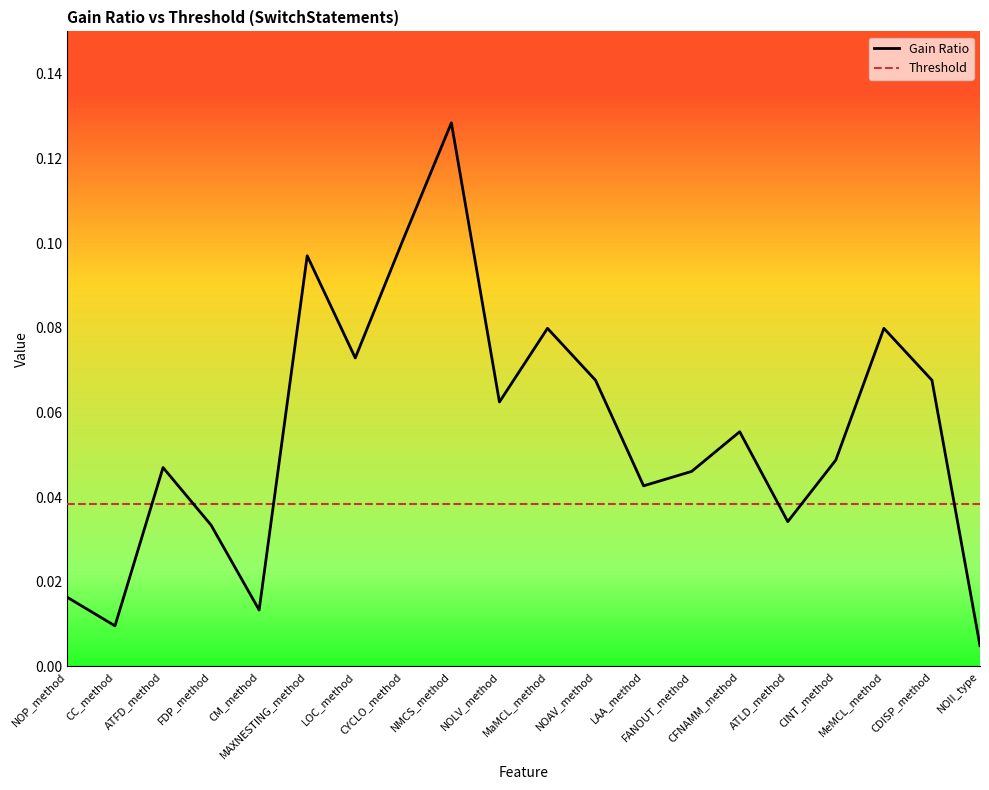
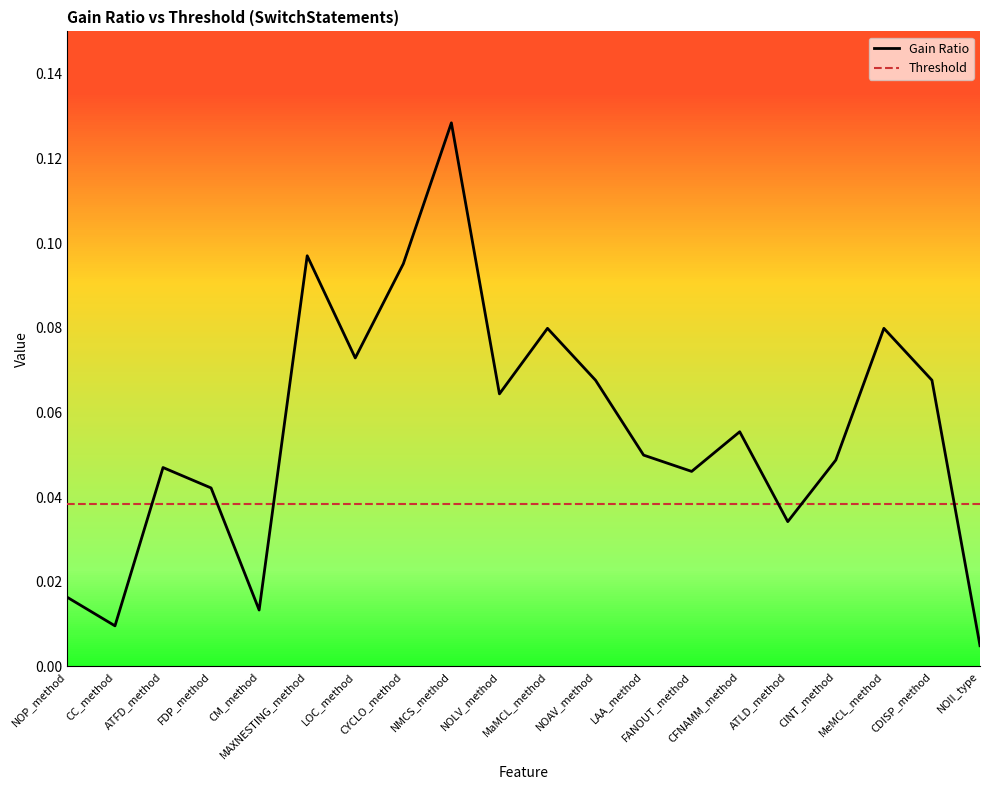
Gain Ratio, FDP_method: 0.033 -> 0.042
Gain Ratio, CYCLO_method: 0.101 -> 0.095
Gain Ratio, NOLV_method: 0.062 -> 0.064
Gain Ratio, LAA_method: 0.043 -> 0.050
